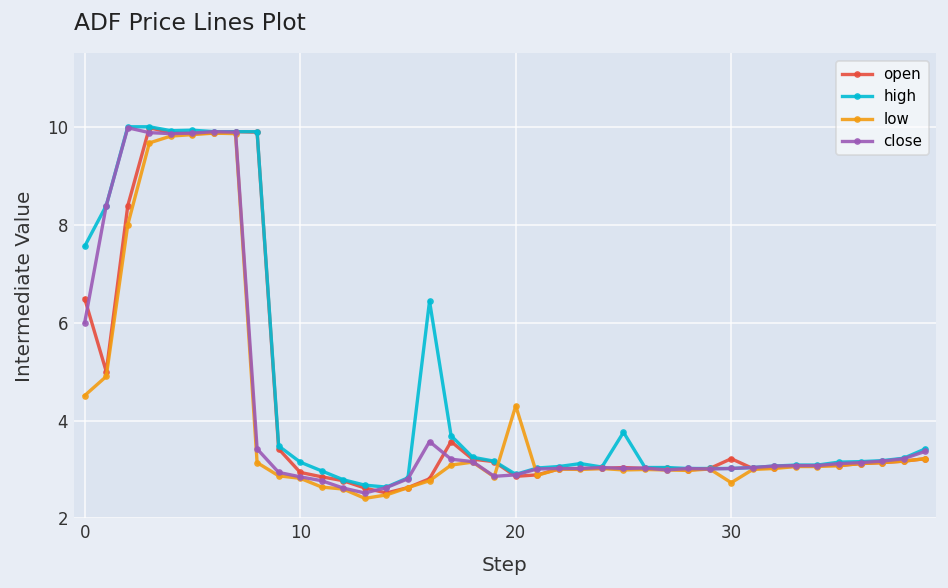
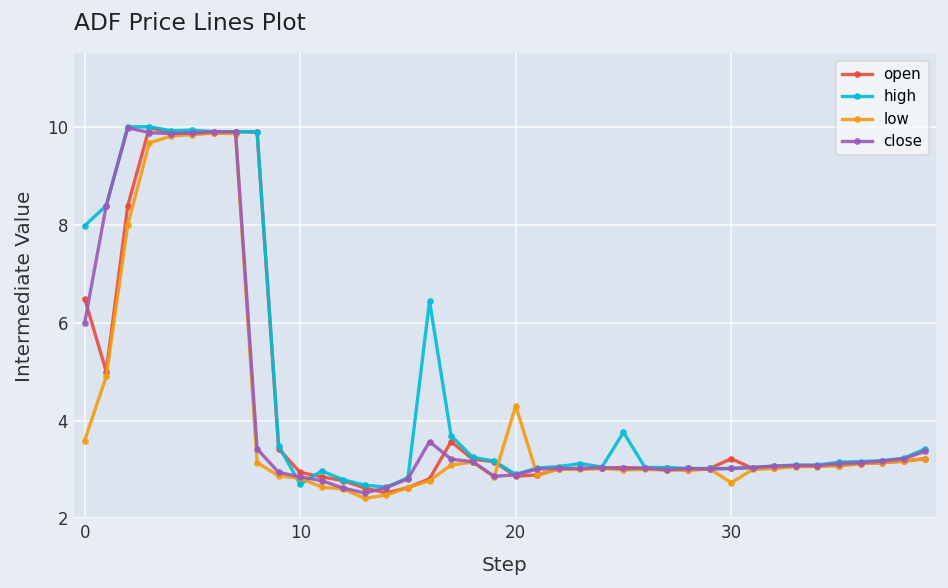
high, 0: 7.6 -> 8.0
low, 0: 4.5 -> 3.6
high, 10: 3.2 -> 2.7
